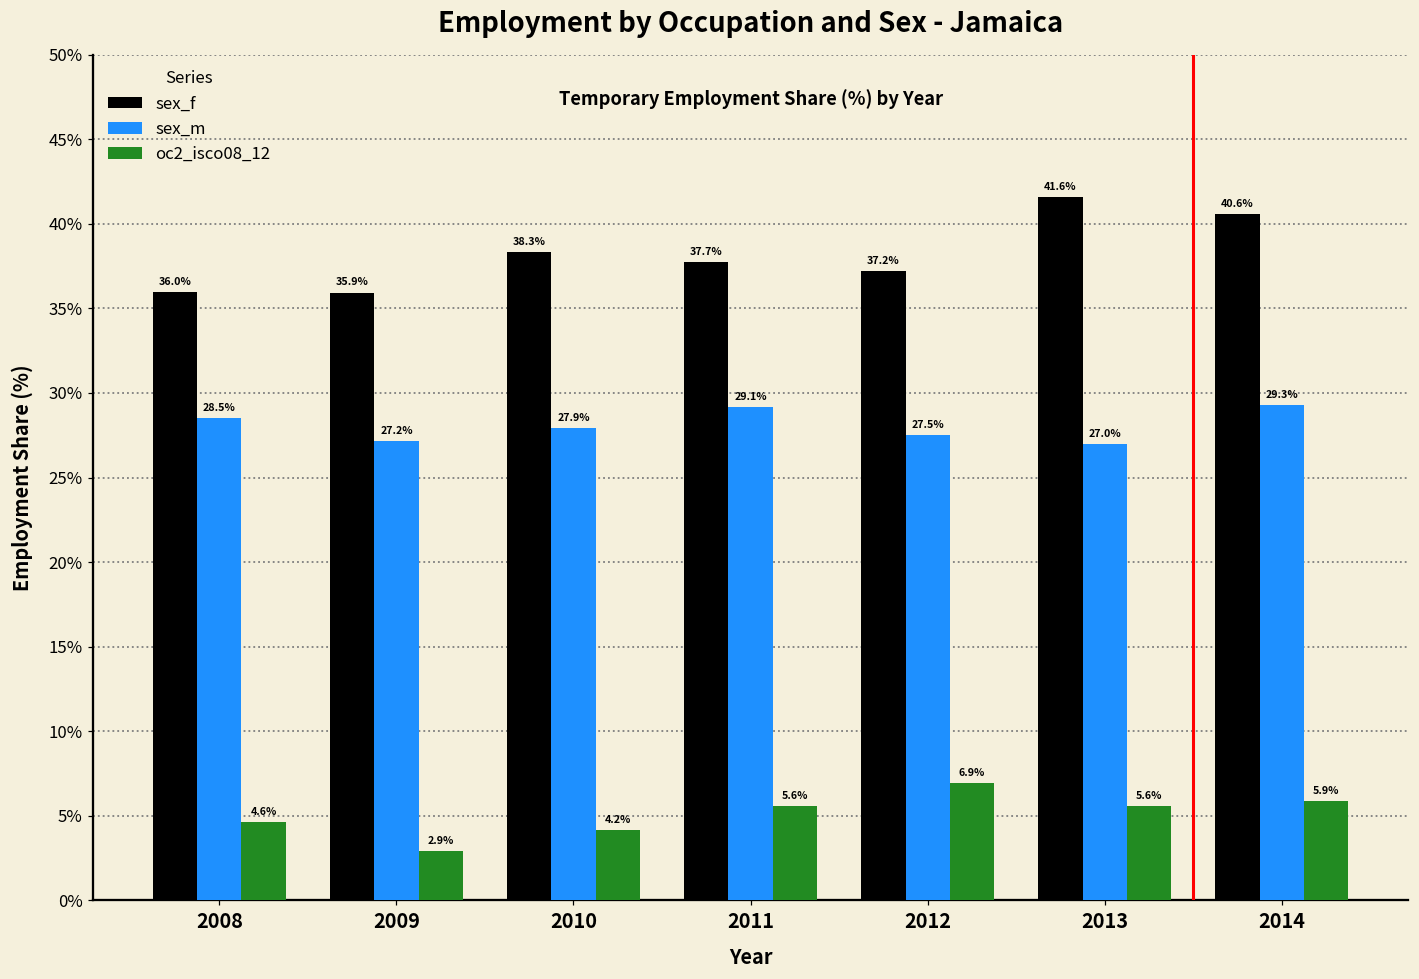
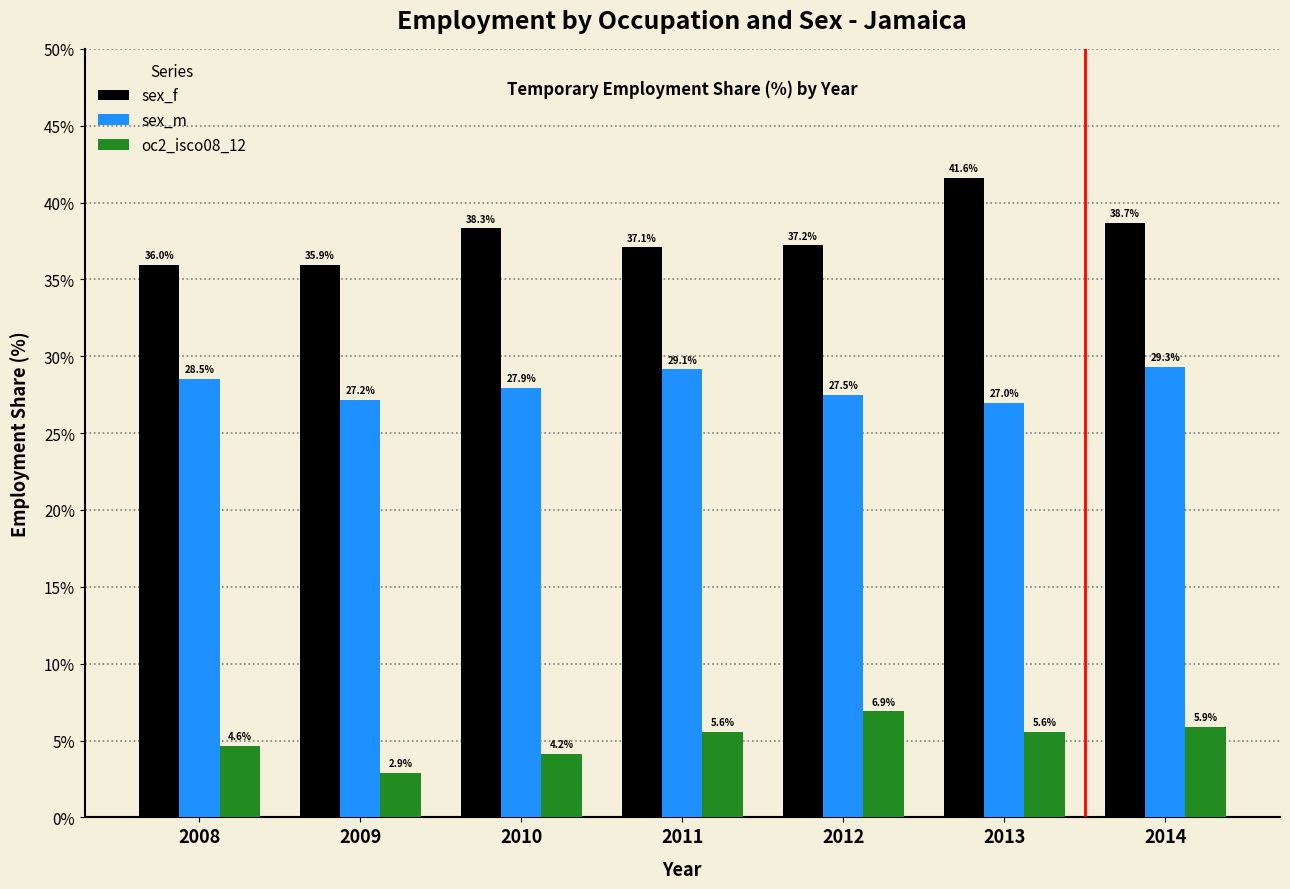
sex_f, 2011: 37.7% -> 37.1%
sex_f, 2014: 40.6% -> 38.7%
